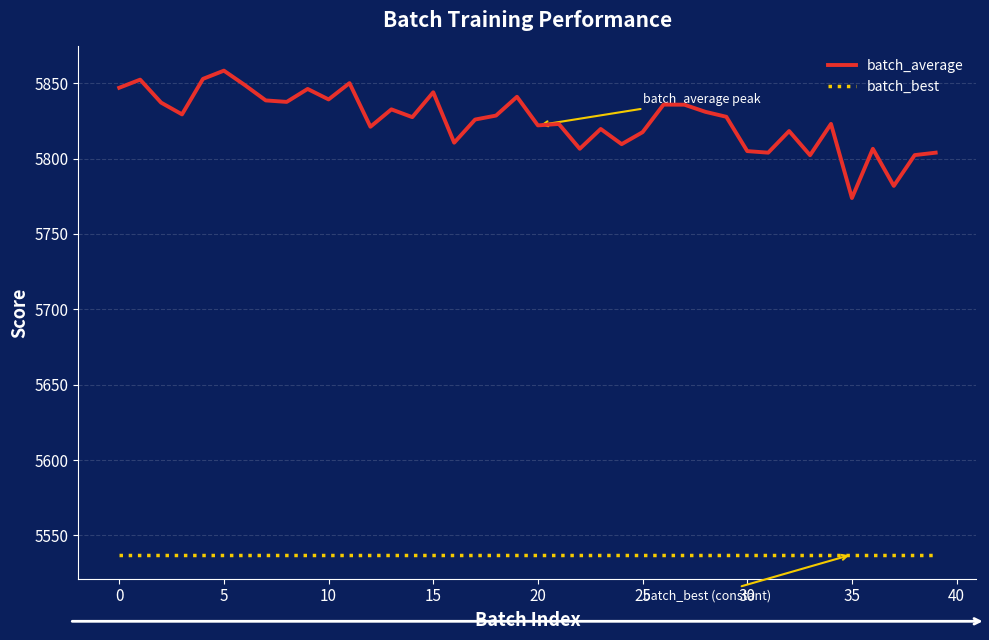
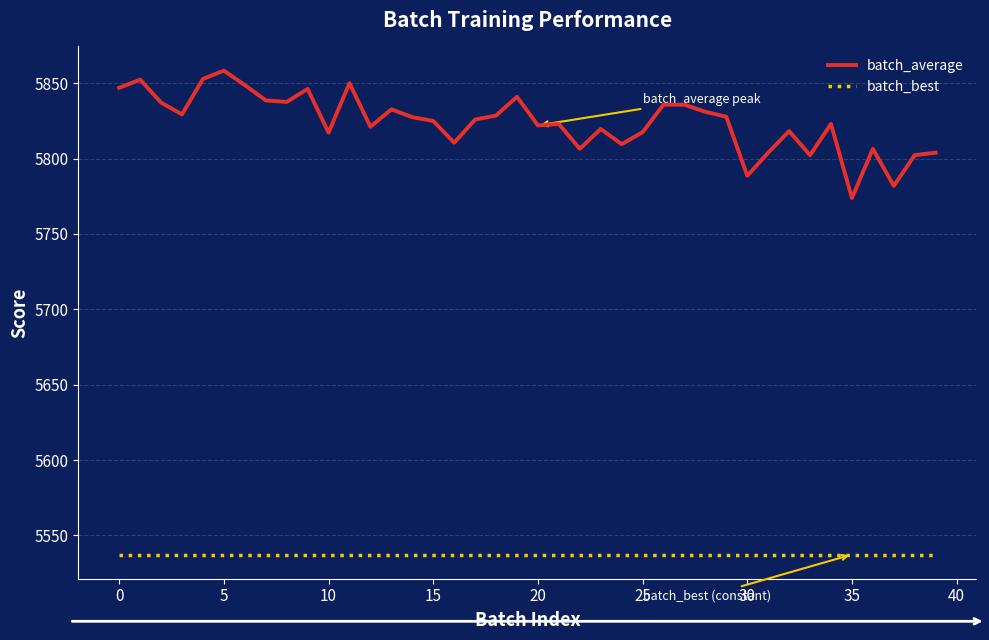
batch_average, 10: 5839 -> 5817
batch_average, 15: 5844 -> 5825
batch_average, 30: 5805 -> 5789
